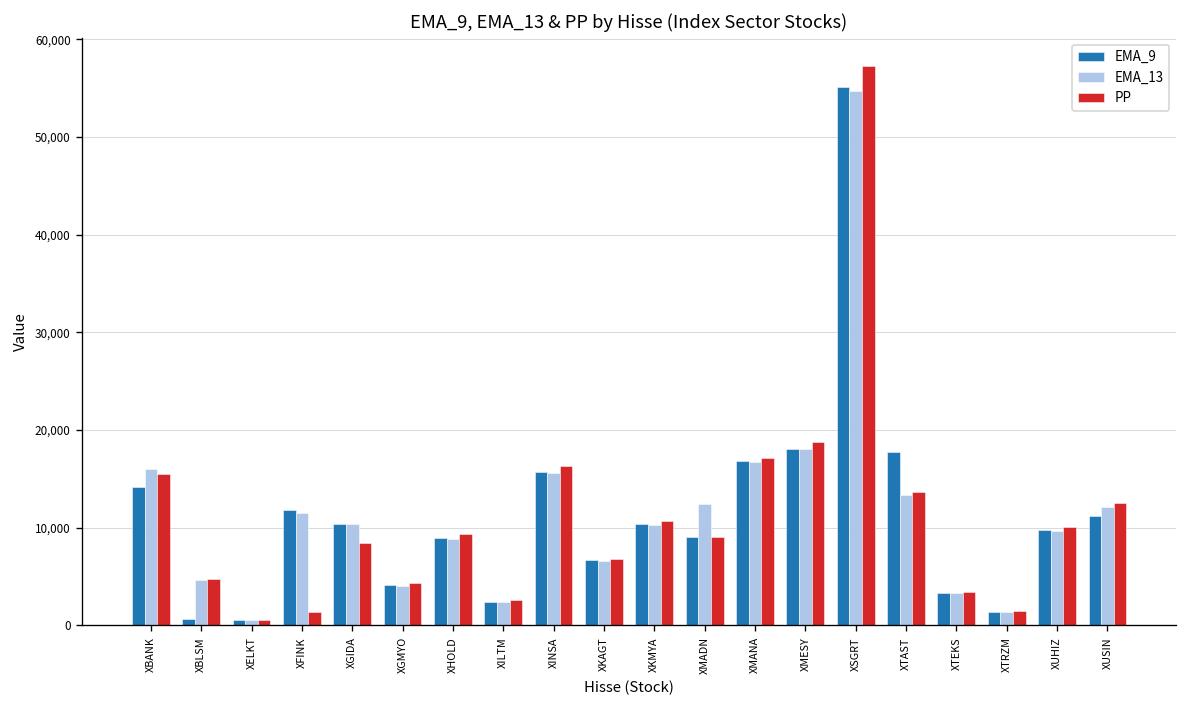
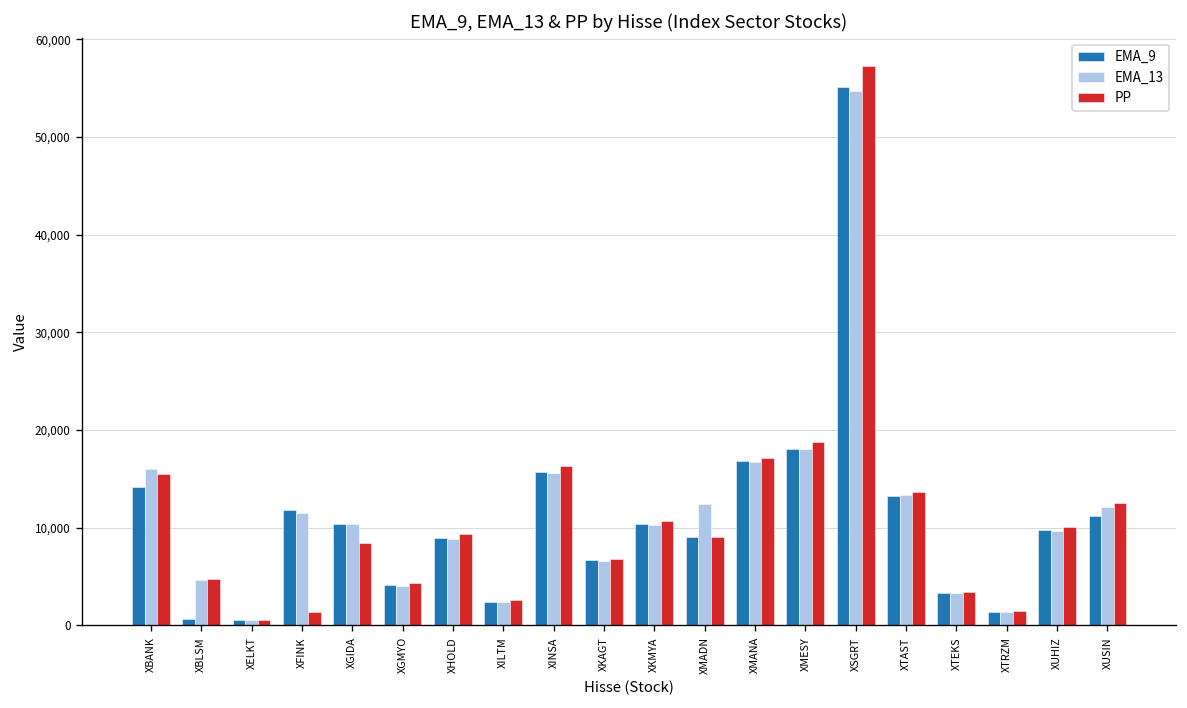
EMA_9, XTAST: 18,000 -> 13,000
